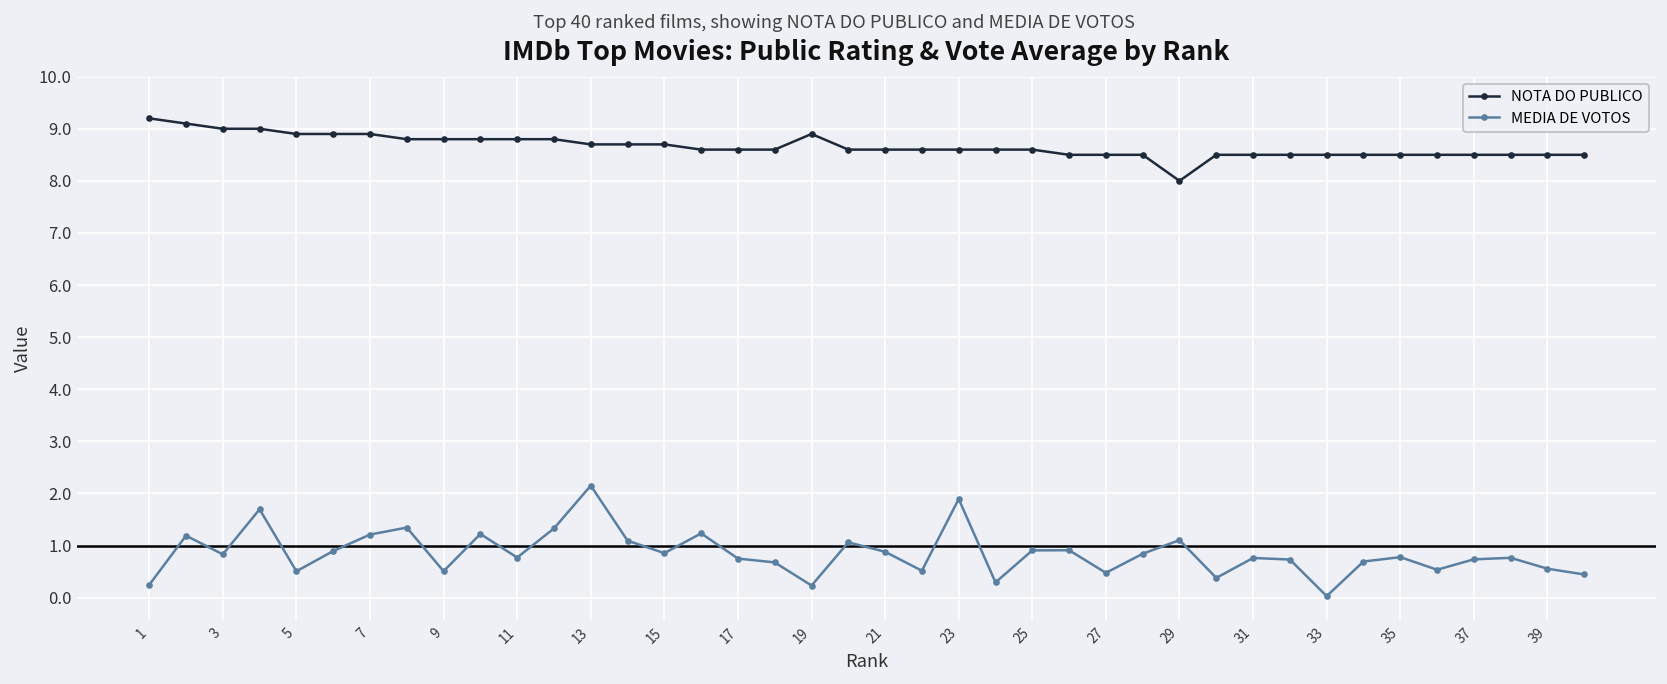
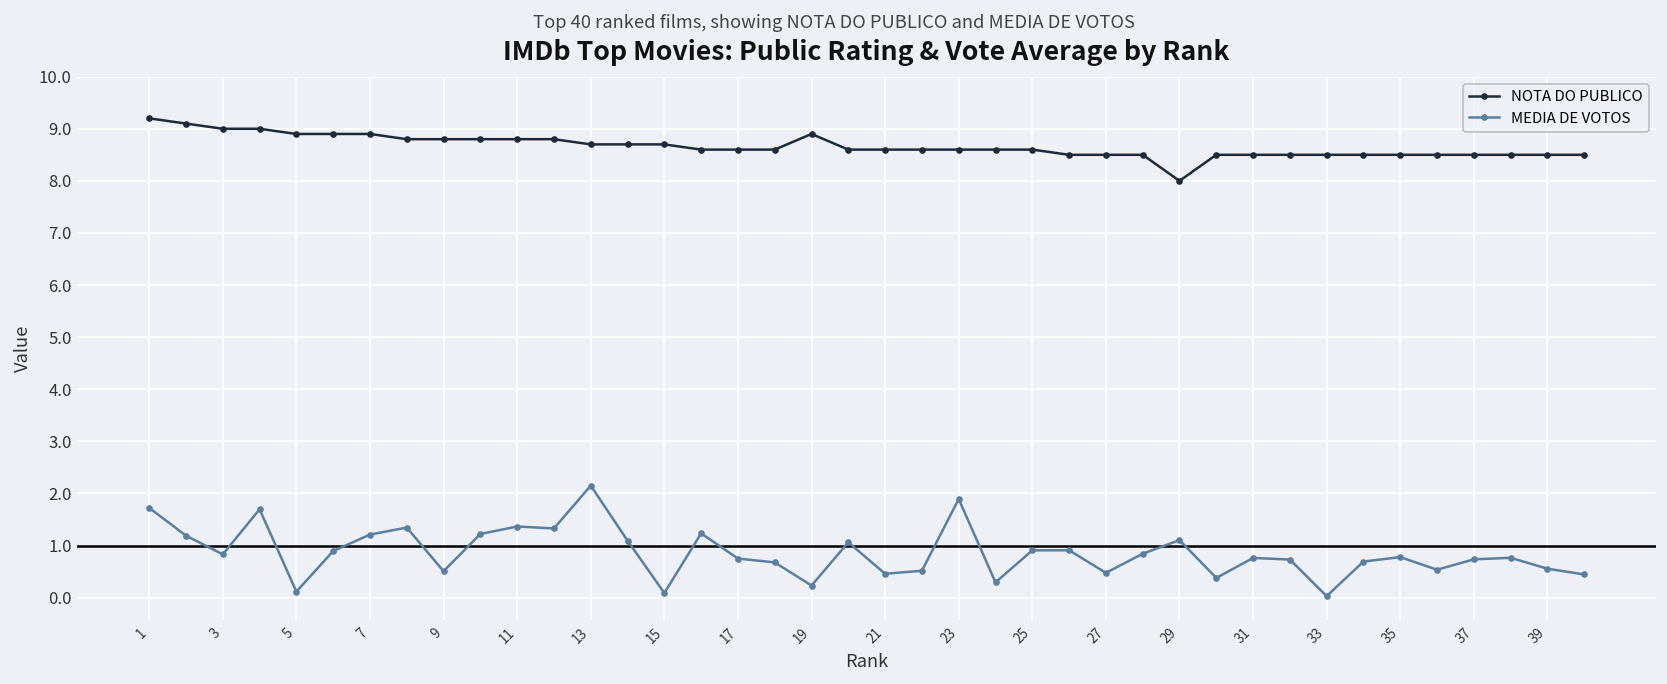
MEDIA DE VOTOS, 1: 0.2 -> 1.7
MEDIA DE VOTOS, 5: 0.5 -> 0.1
MEDIA DE VOTOS, 11: 0.8 -> 1.4
MEDIA DE VOTOS, 15: 0.9 -> 0.1
MEDIA DE VOTOS, 21: 0.9 -> 0.5
